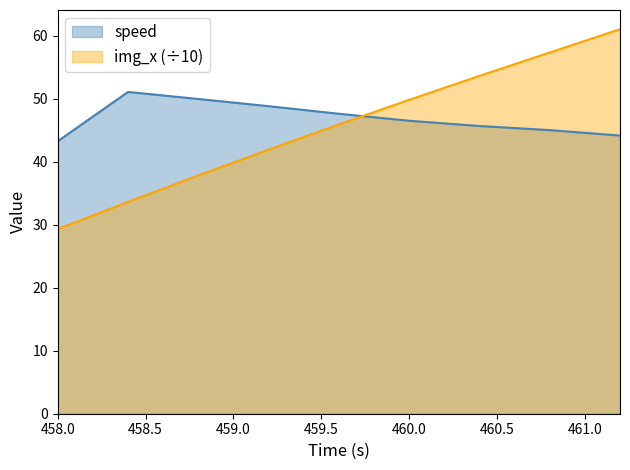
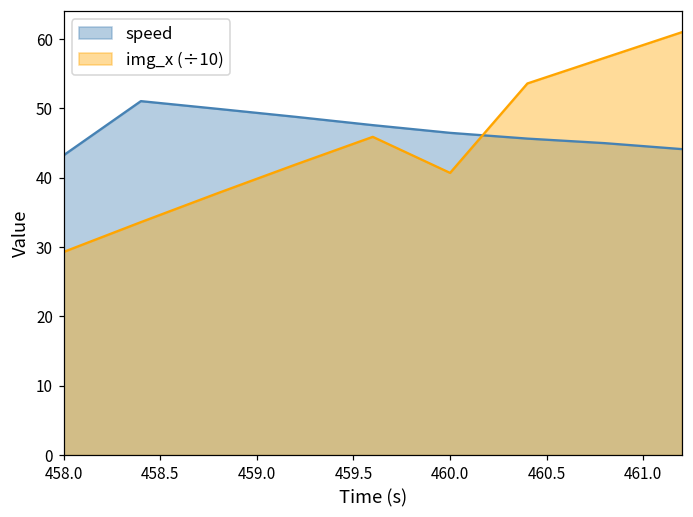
img_x (÷10), 460.0: 50 -> 41
